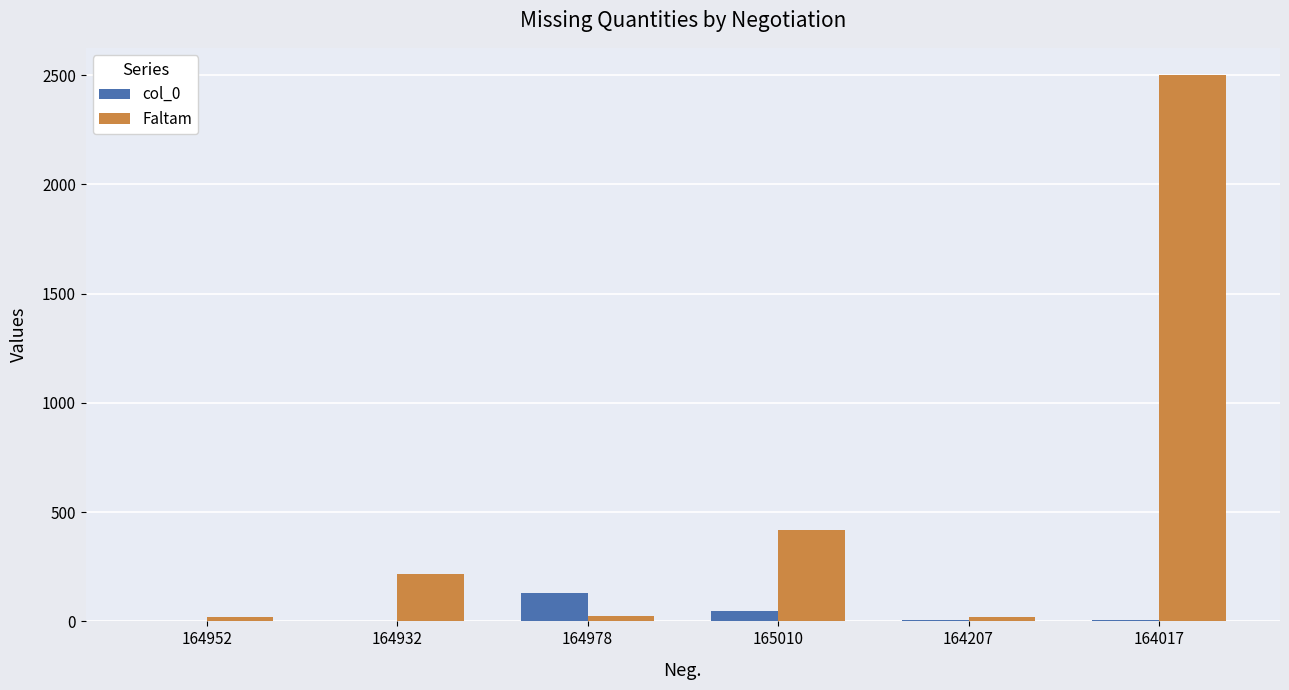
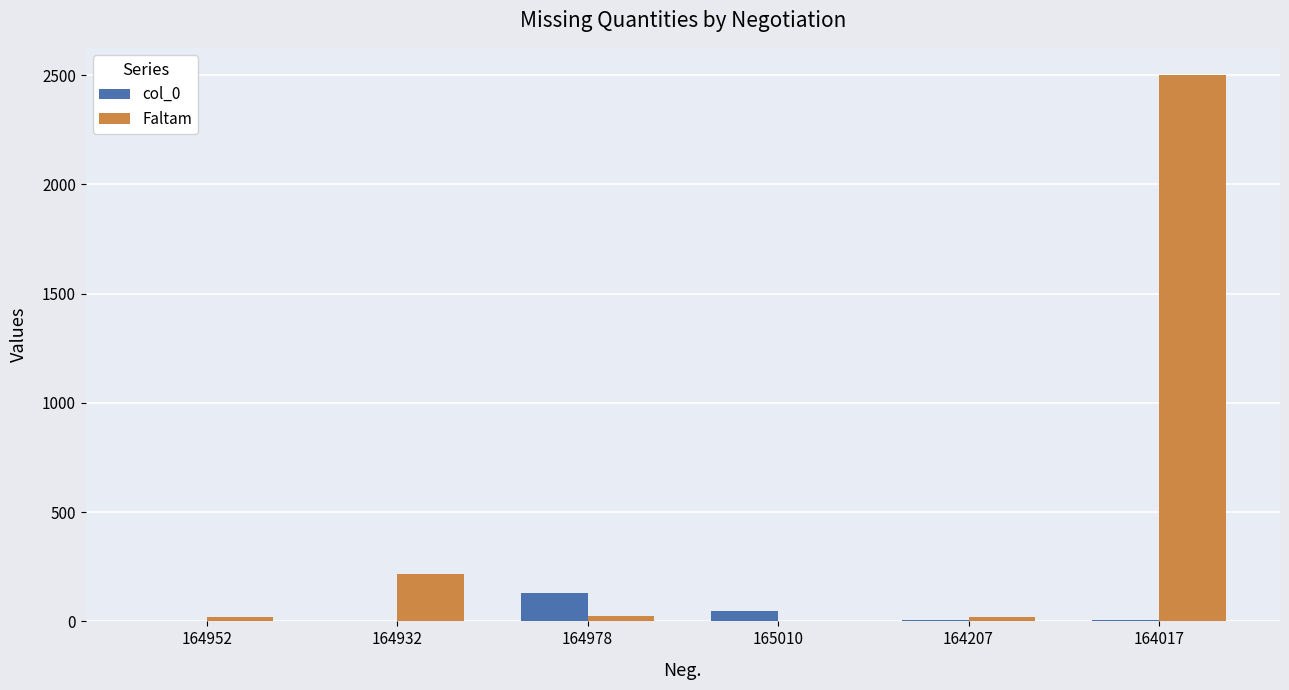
Faltam, 165010: 420 -> 0
